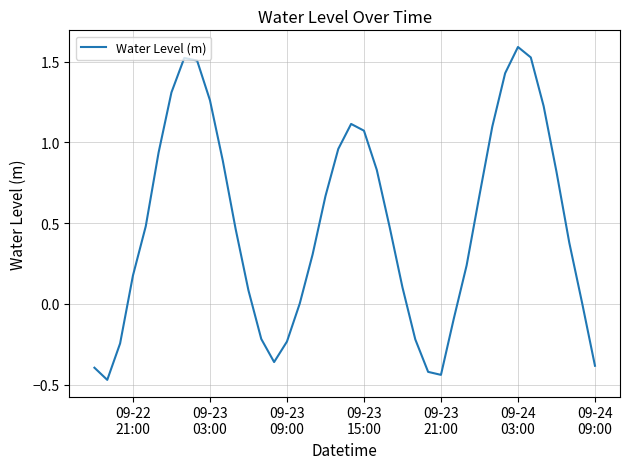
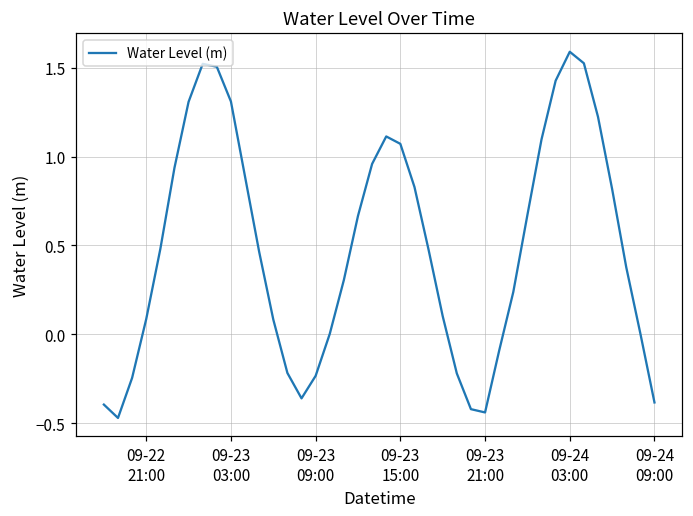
09-22 21:00: 0.17 -> 0.09
09-23 03:00: 1.26 -> 1.31
